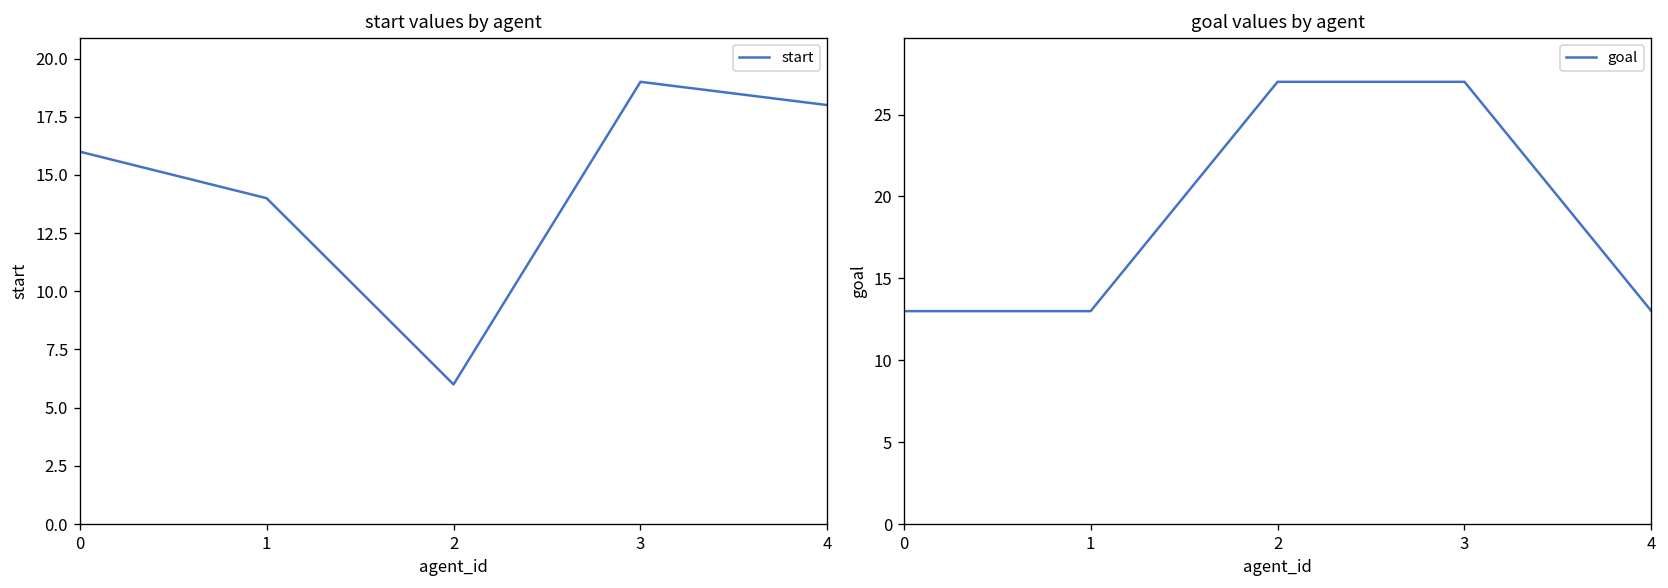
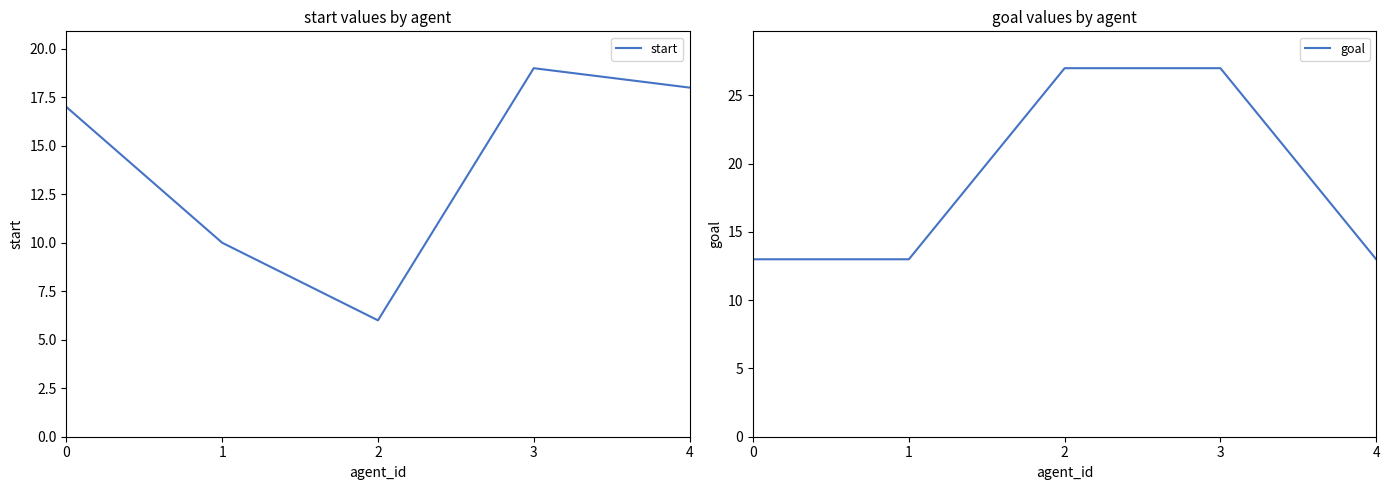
start values by agent, 0: 16 -> 17
start values by agent, 1: 14 -> 10
